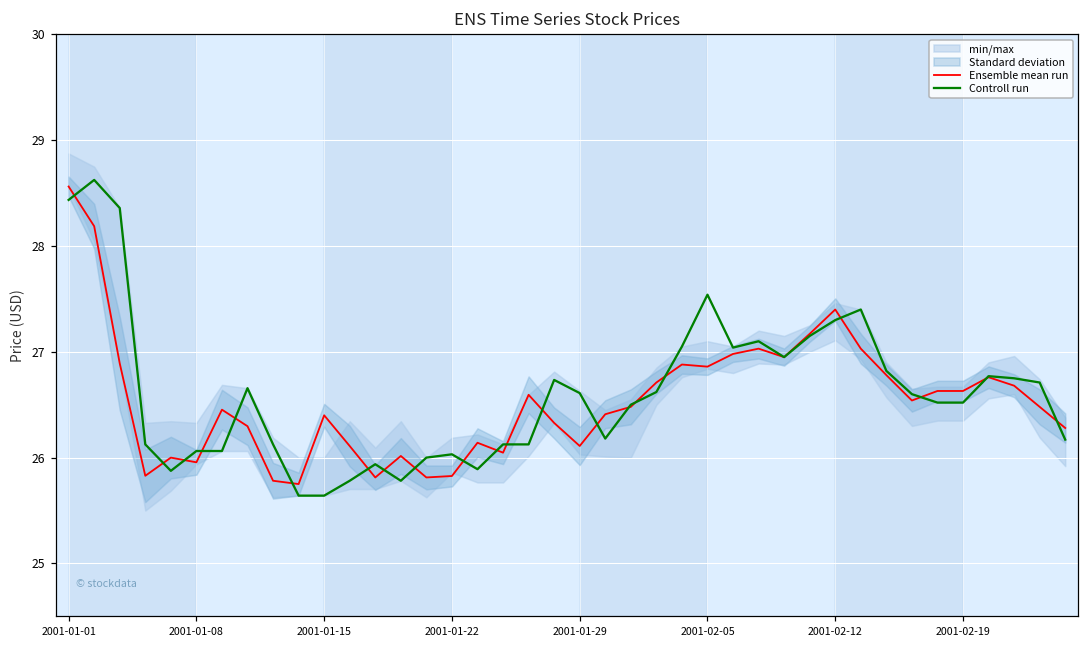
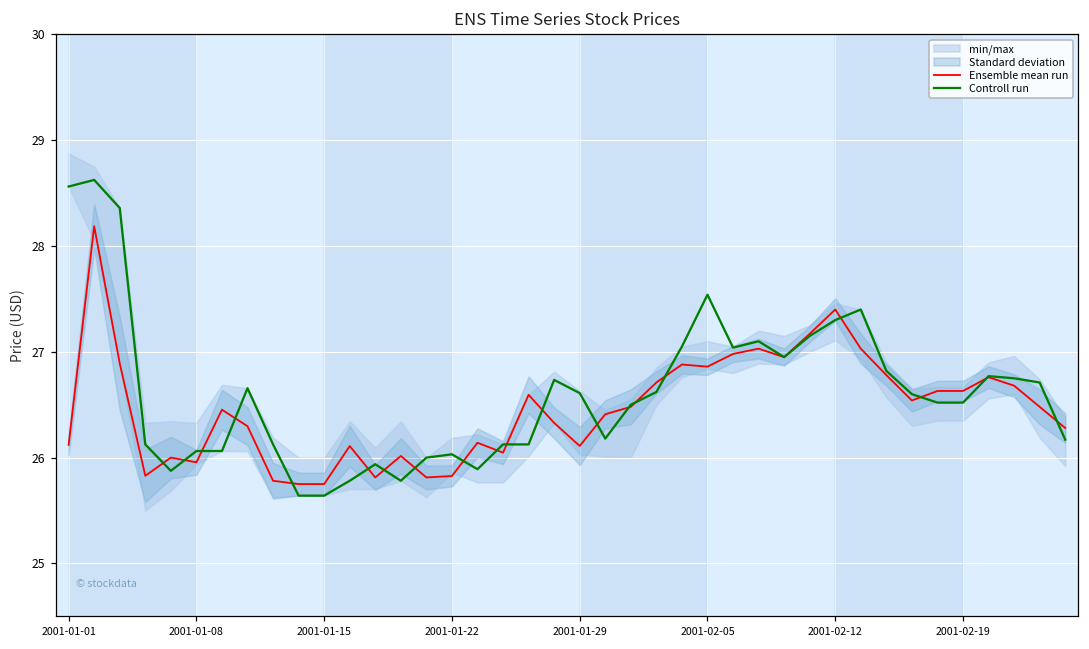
Ensemble mean run, 2001-01-01: 28.6 -> 26.1
Controll run, 2001-01-01: 28.4 -> 28.6
Ensemble mean run, 2001-01-15: 26.4 -> 25.8
